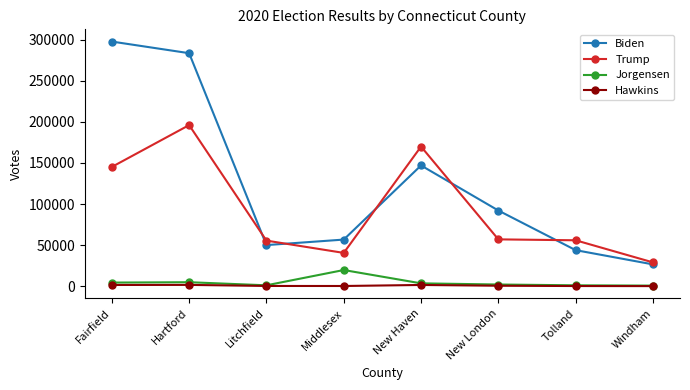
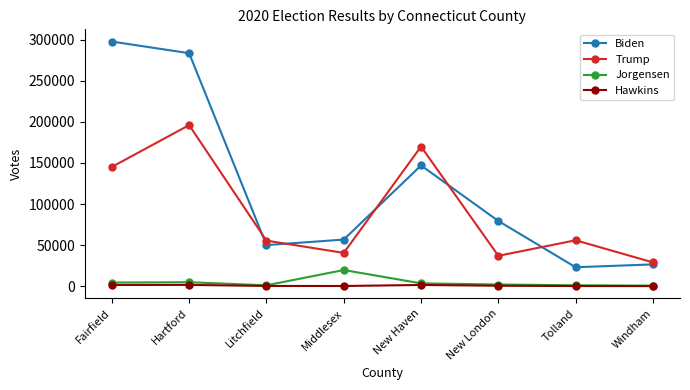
Biden, New London: 90000 -> 80000
Trump, New London: 60000 -> 40000
Biden, Tolland: 40000 -> 20000
